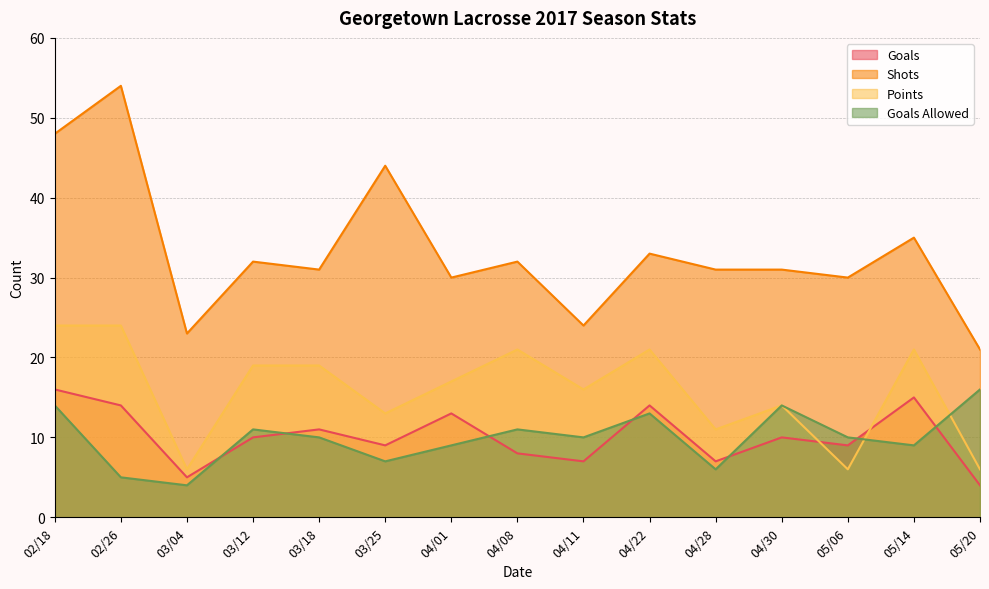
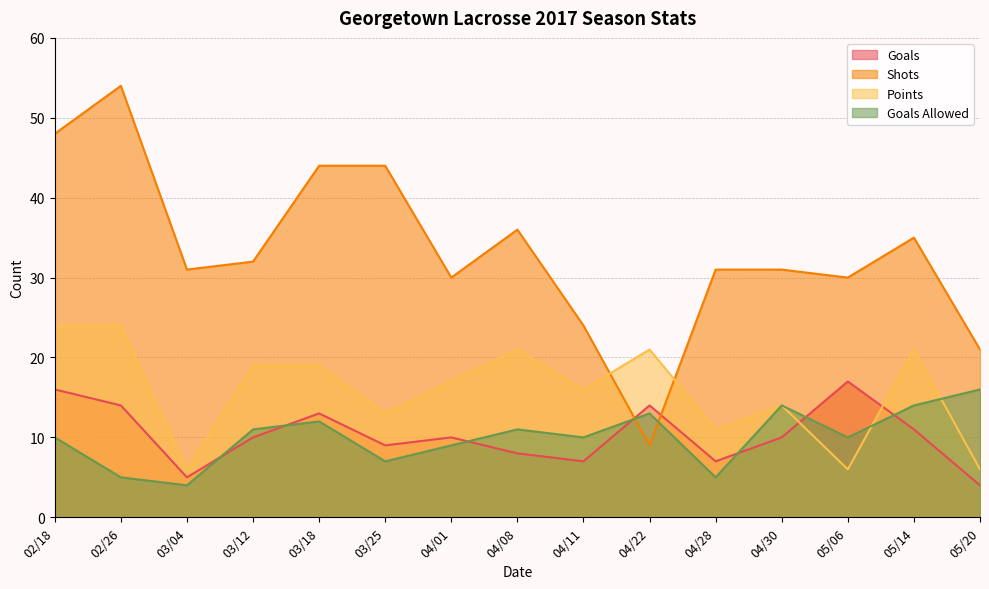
Goals Allowed, 02/18: 14 -> 10
Shots, 03/04: 23 -> 31
Goals, 03/18: 11 -> 13
Shots, 03/18: 31 -> 44
Goals Allowed, 03/18: 10 -> 12
Goals, 04/01: 13 -> 10
Shots, 04/08: 32 -> 36
Shots, 04/22: 33 -> 9
Goals Allowed, 04/28: 6 -> 5
Goals, 05/06: 9 -> 17
Goals, 05/14: 15 -> 11
Goals Allowed, 05/14: 9 -> 14
